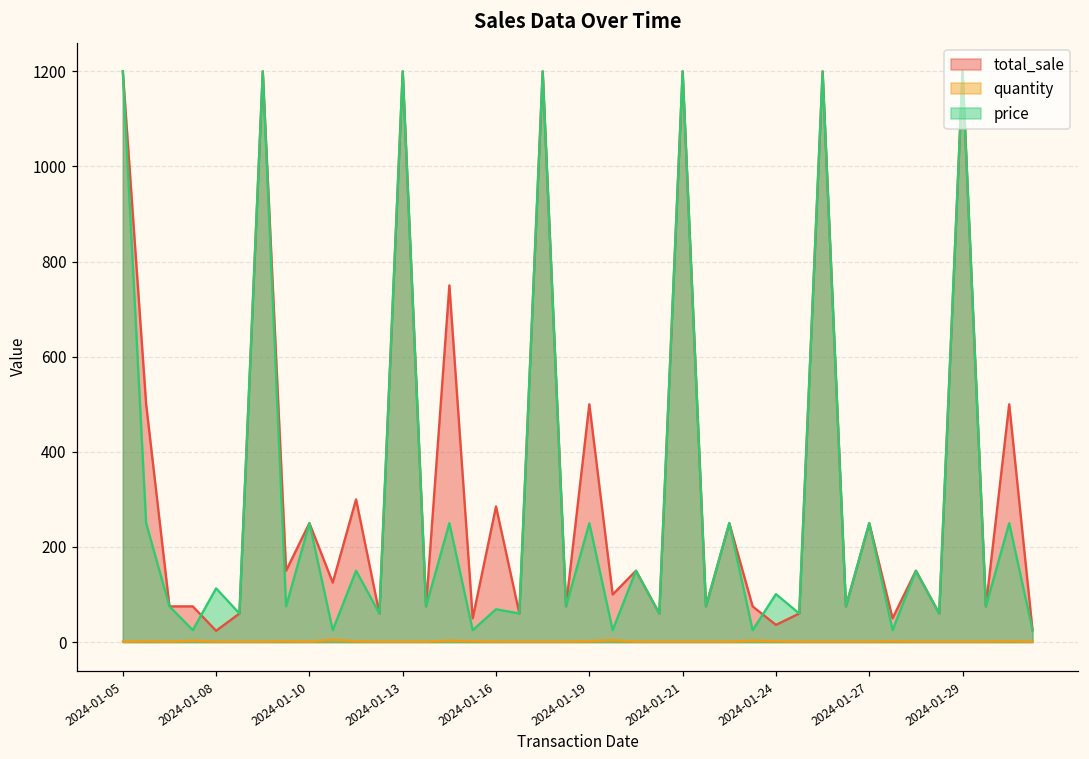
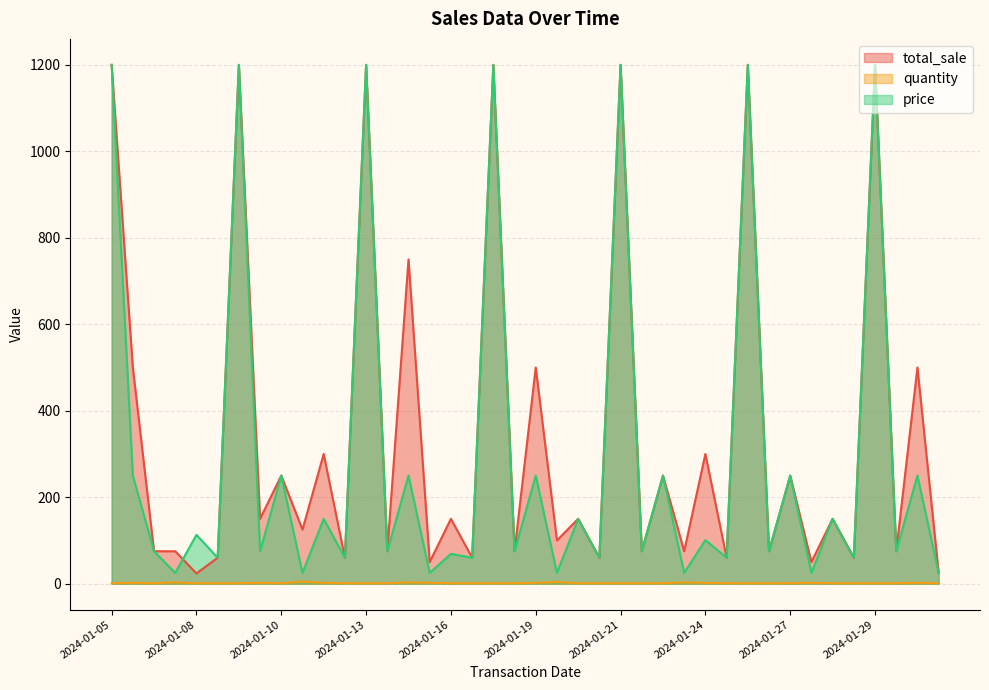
total_sale, 2024-01-16: 290 -> 150
total_sale, 2024-01-24: 40 -> 300
